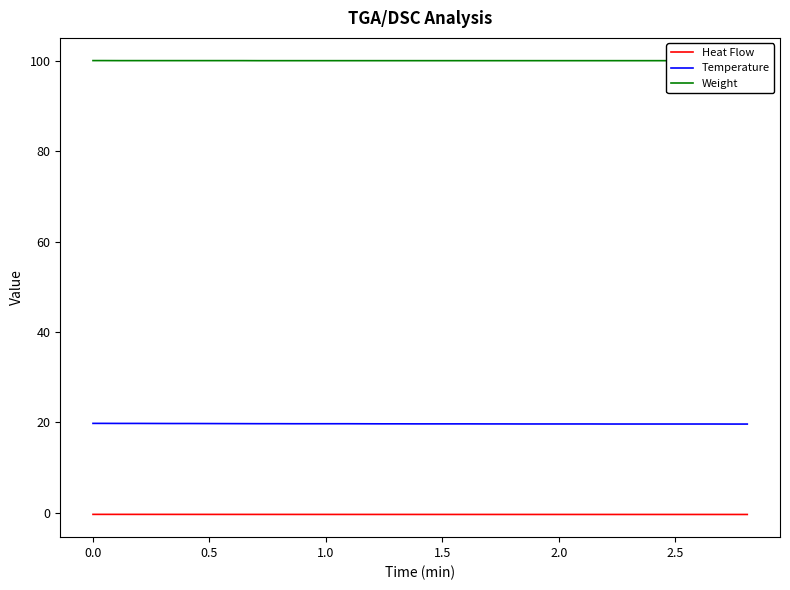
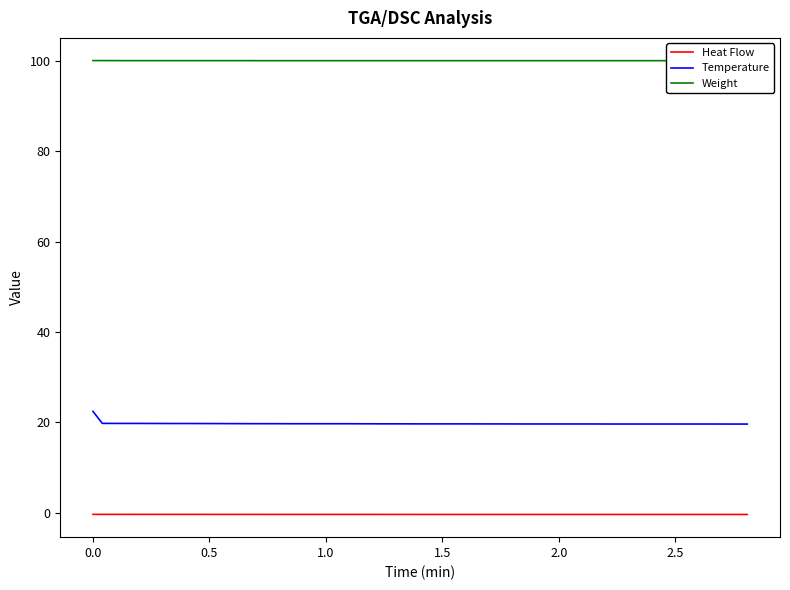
Temperature, 0.0: 20 -> 22
